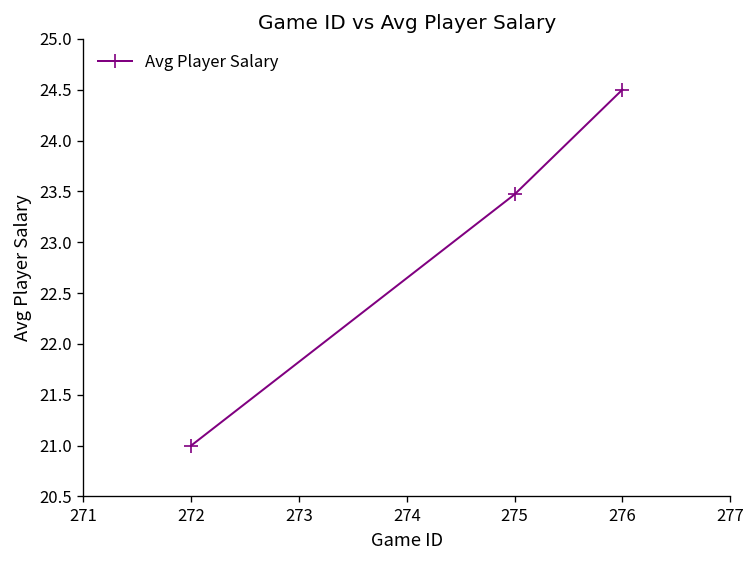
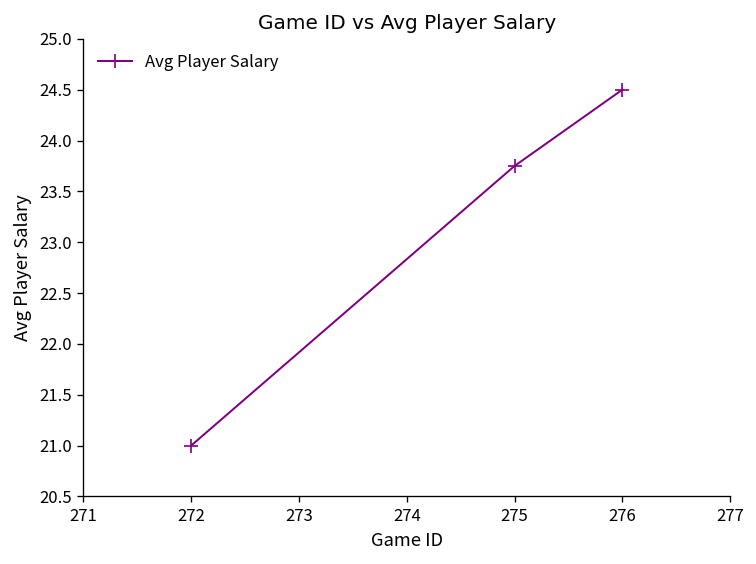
275: 23.5 -> 23.8
